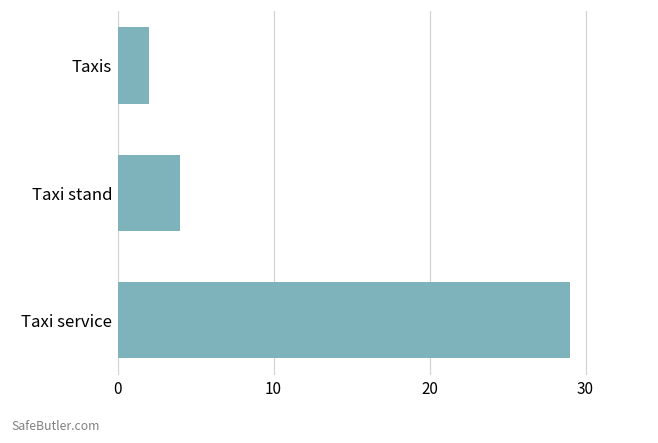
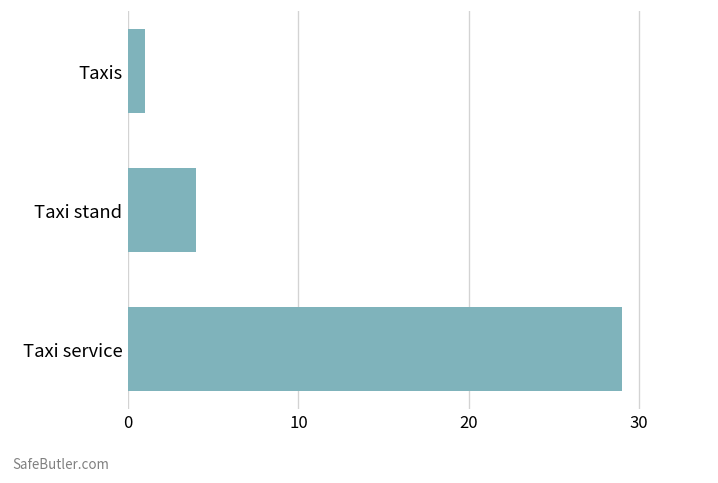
Taxis: 2 -> 1
